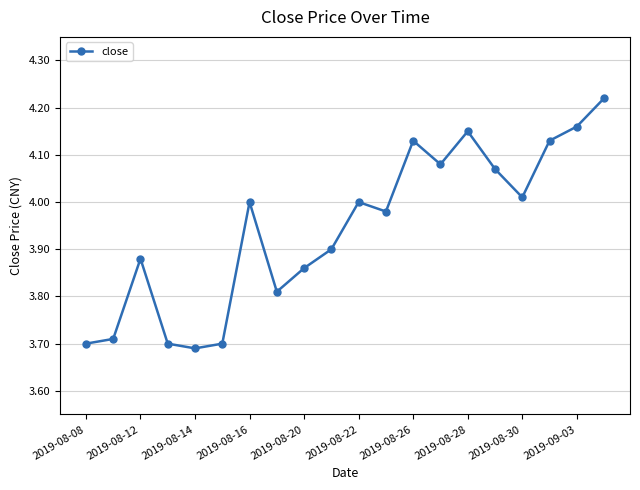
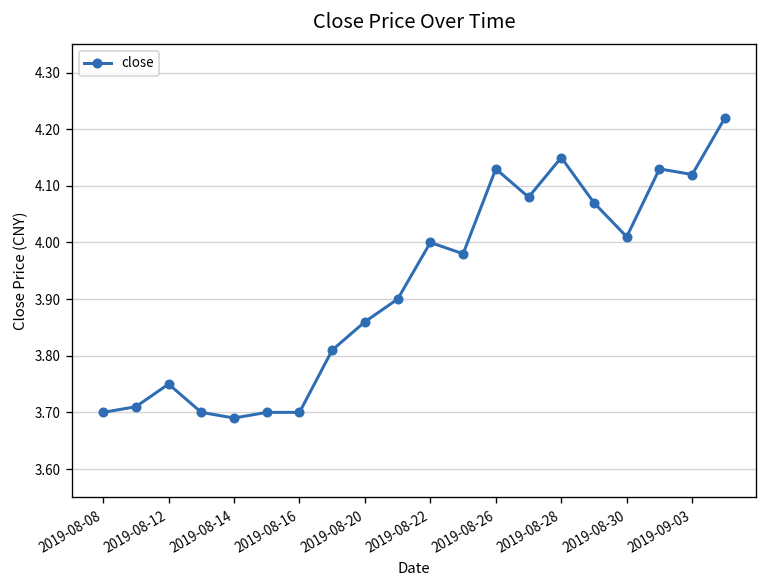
2019-08-12: 3.88 -> 3.75
2019-08-16: 4.0 -> 3.7
2019-09-03: 4.16 -> 4.12
